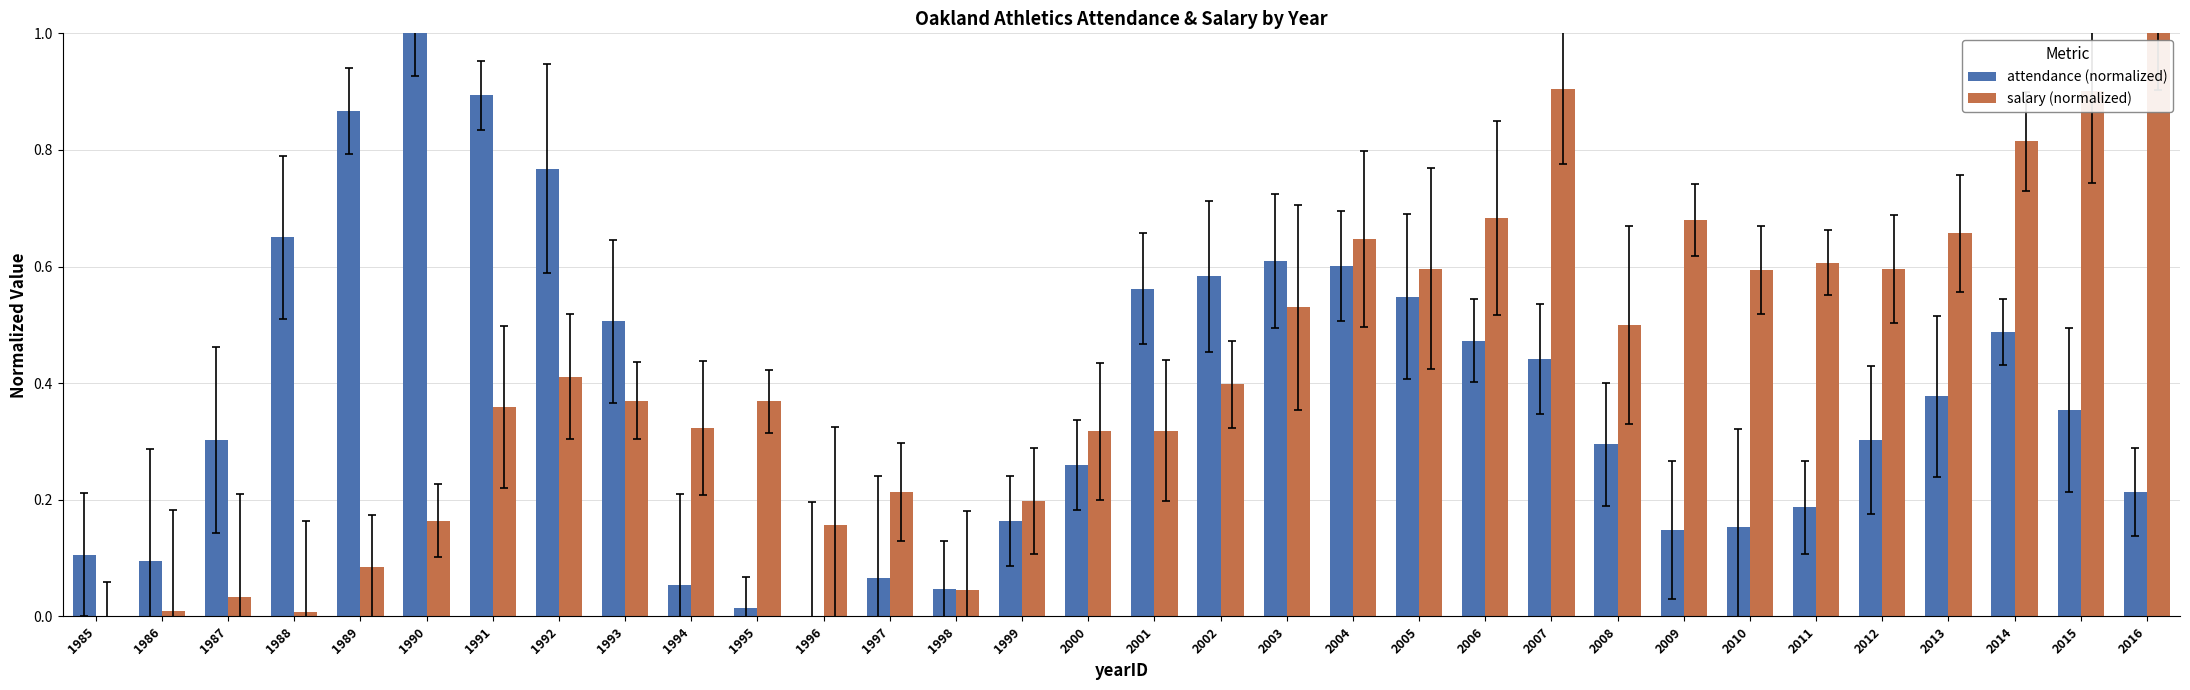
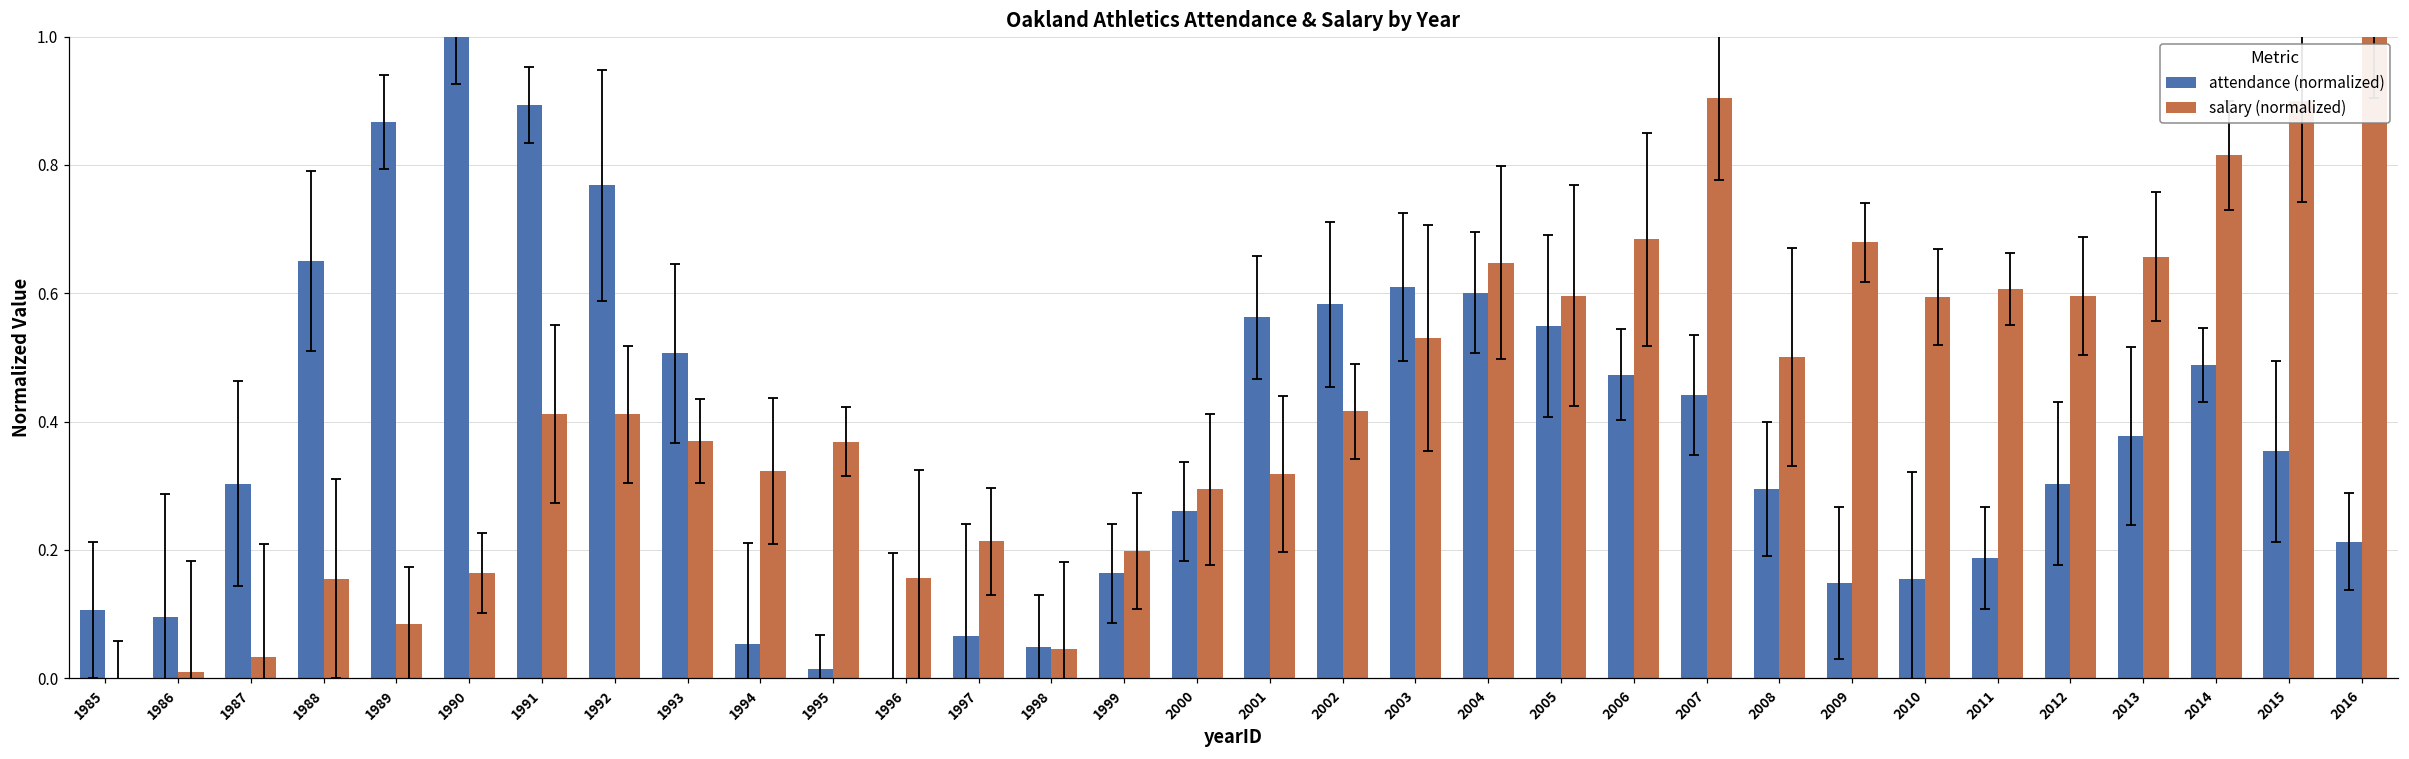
salary (normalized), 1988: 0.01 -> 0.16
salary (normalized), 1991: 0.36 -> 0.41
salary (normalized), 2000: 0.32 -> 0.29
salary (normalized), 2002: 0.40 -> 0.42
